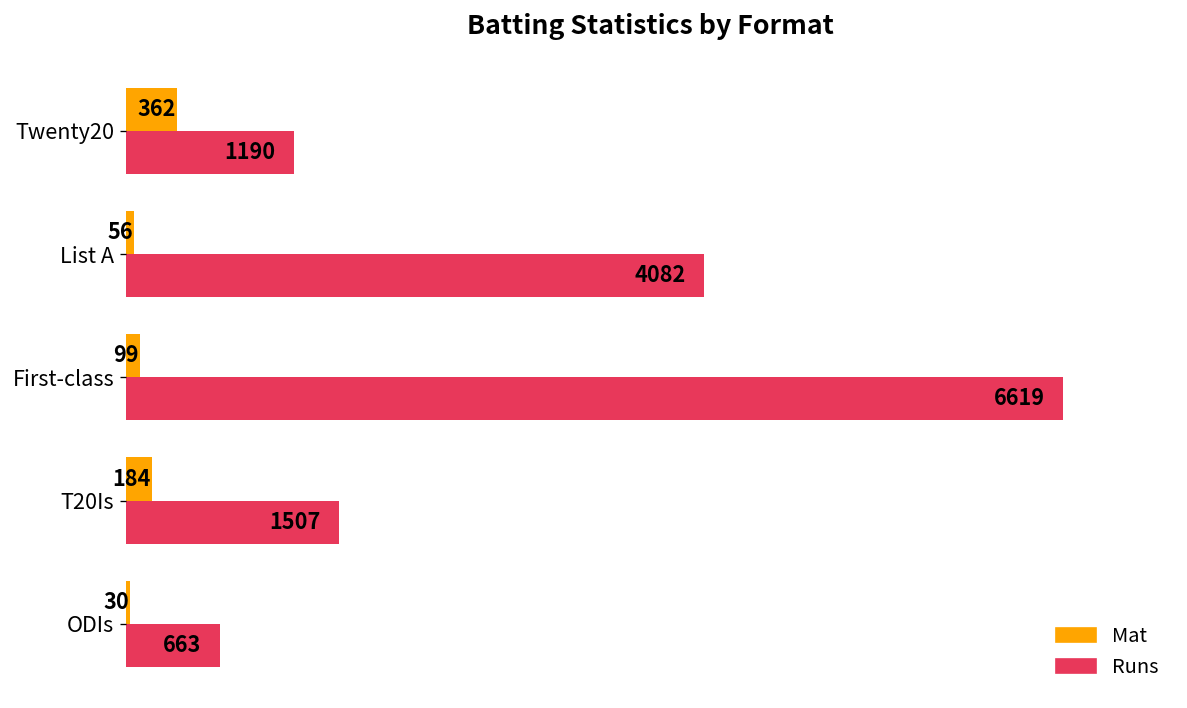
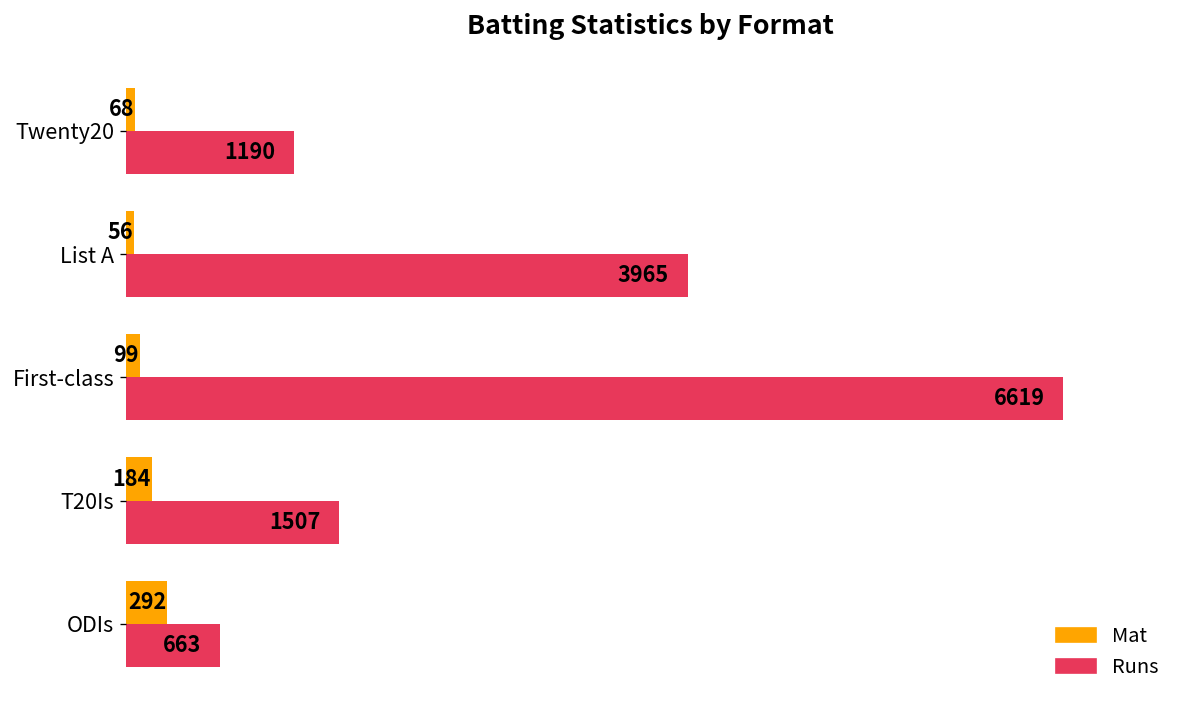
Mat, Twenty20: 362 -> 68
Runs, List A: 4082 -> 3965
Mat, ODIs: 30 -> 292
